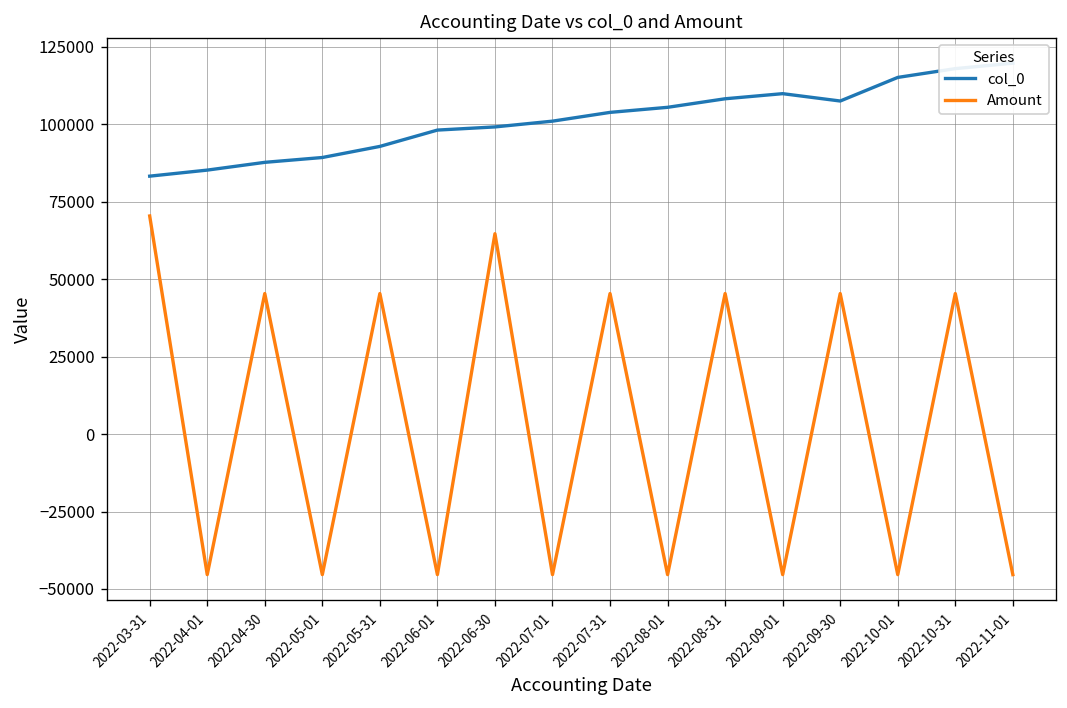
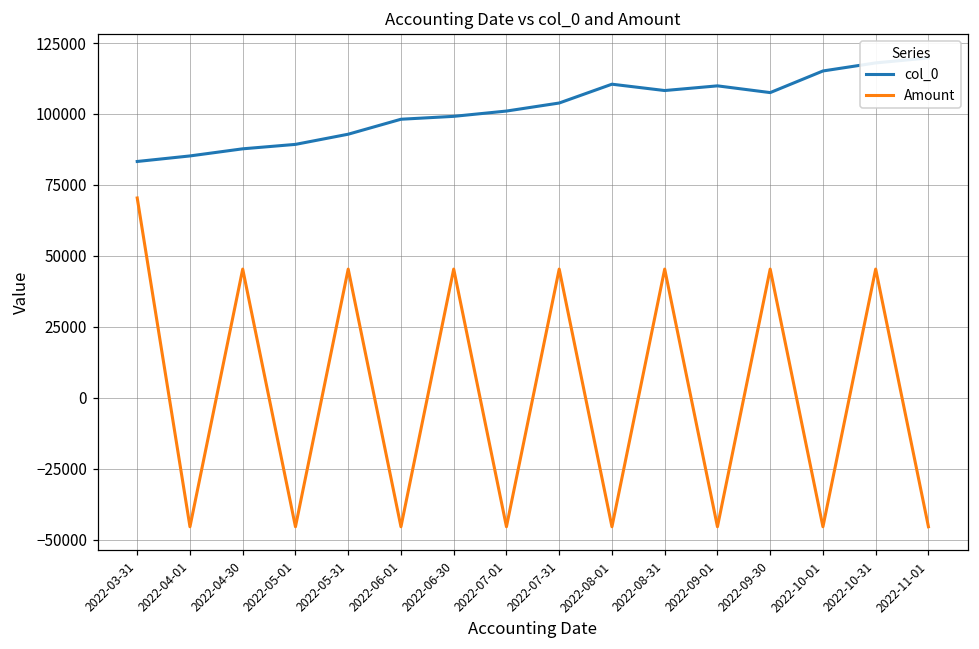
Amount, 2022-06-30: 65000 -> 45000
col_0, 2022-08-01: 106000 -> 110000
